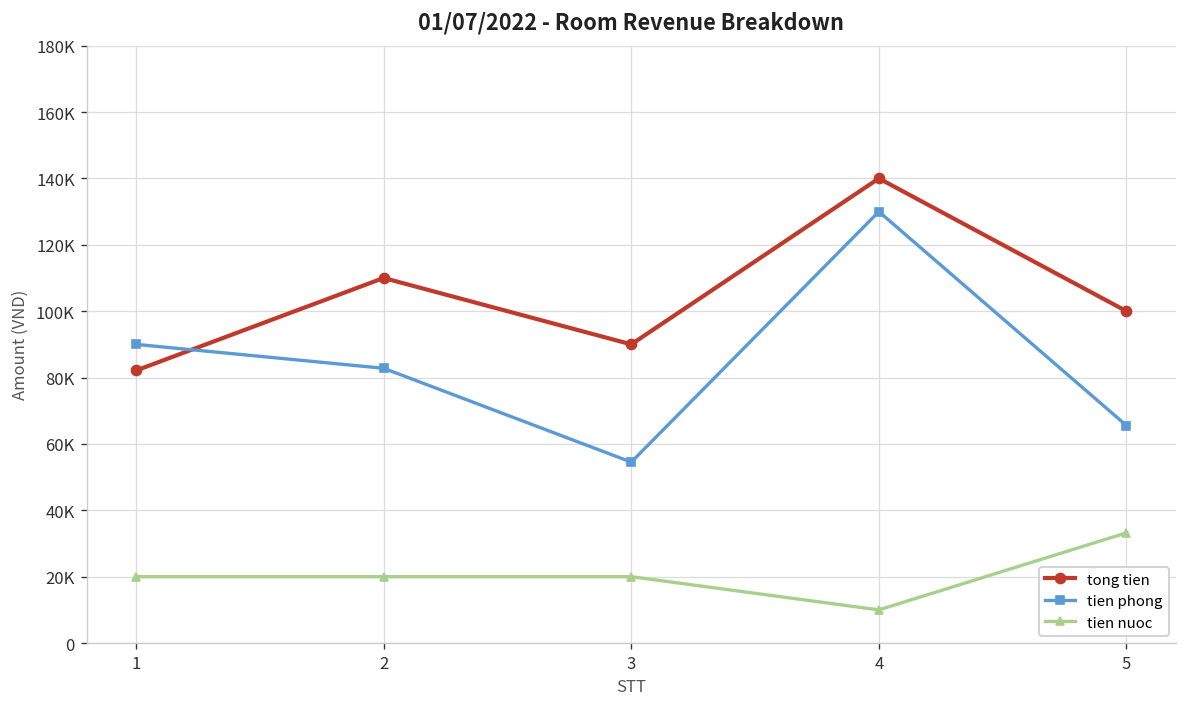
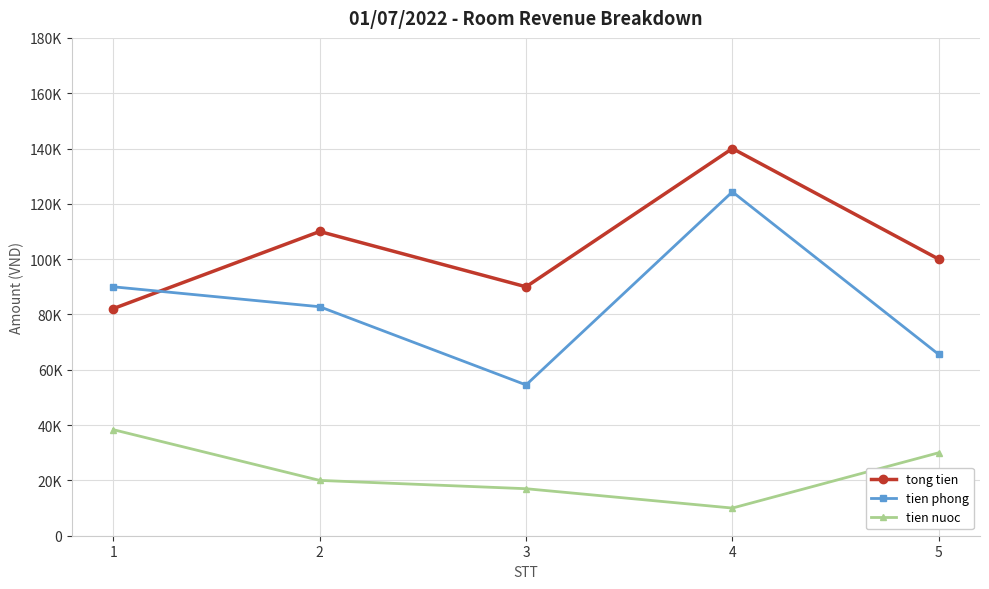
tien nuoc, 1: 20000 -> 38000
tien nuoc, 3: 20000 -> 17000
tien phong, 4: 130000 -> 124000
tien nuoc, 5: 33000 -> 30000
